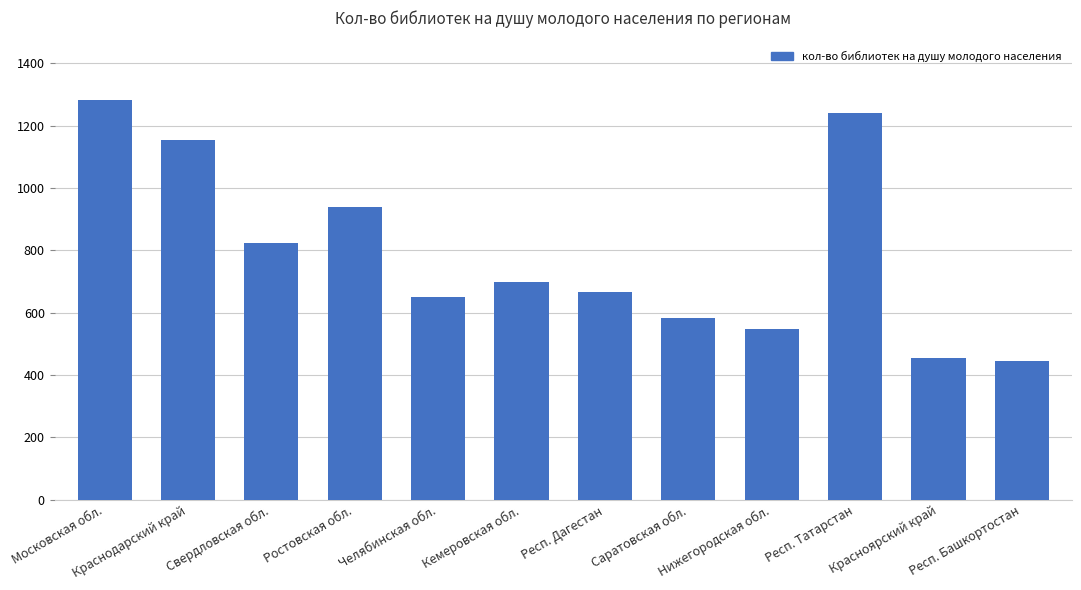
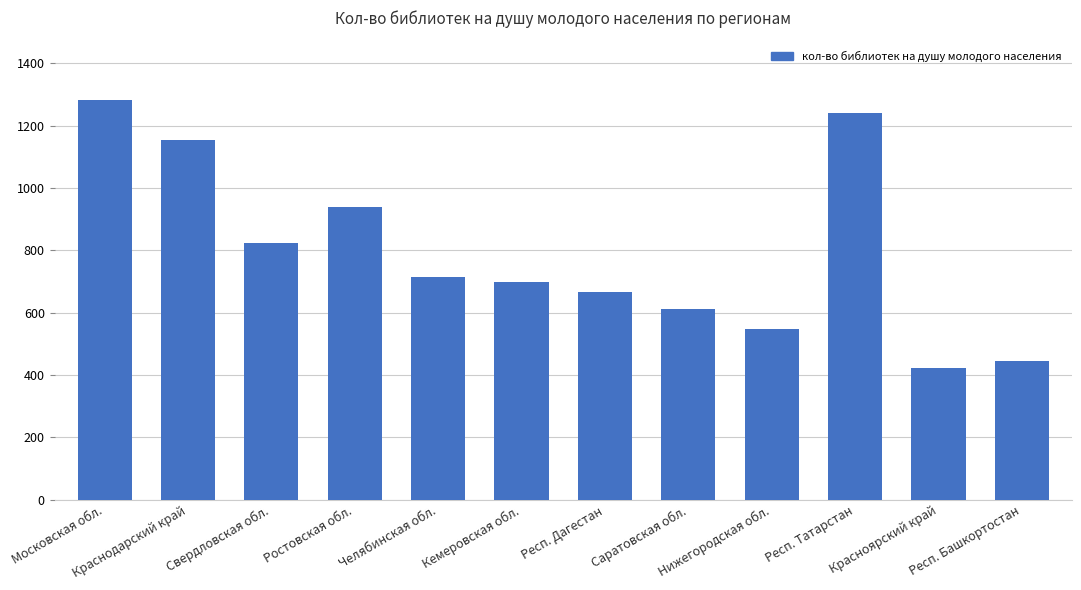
Челябинская обл.: 650 -> 710
Саратовская обл.: 580 -> 610
Красноярский край: 460 -> 420
